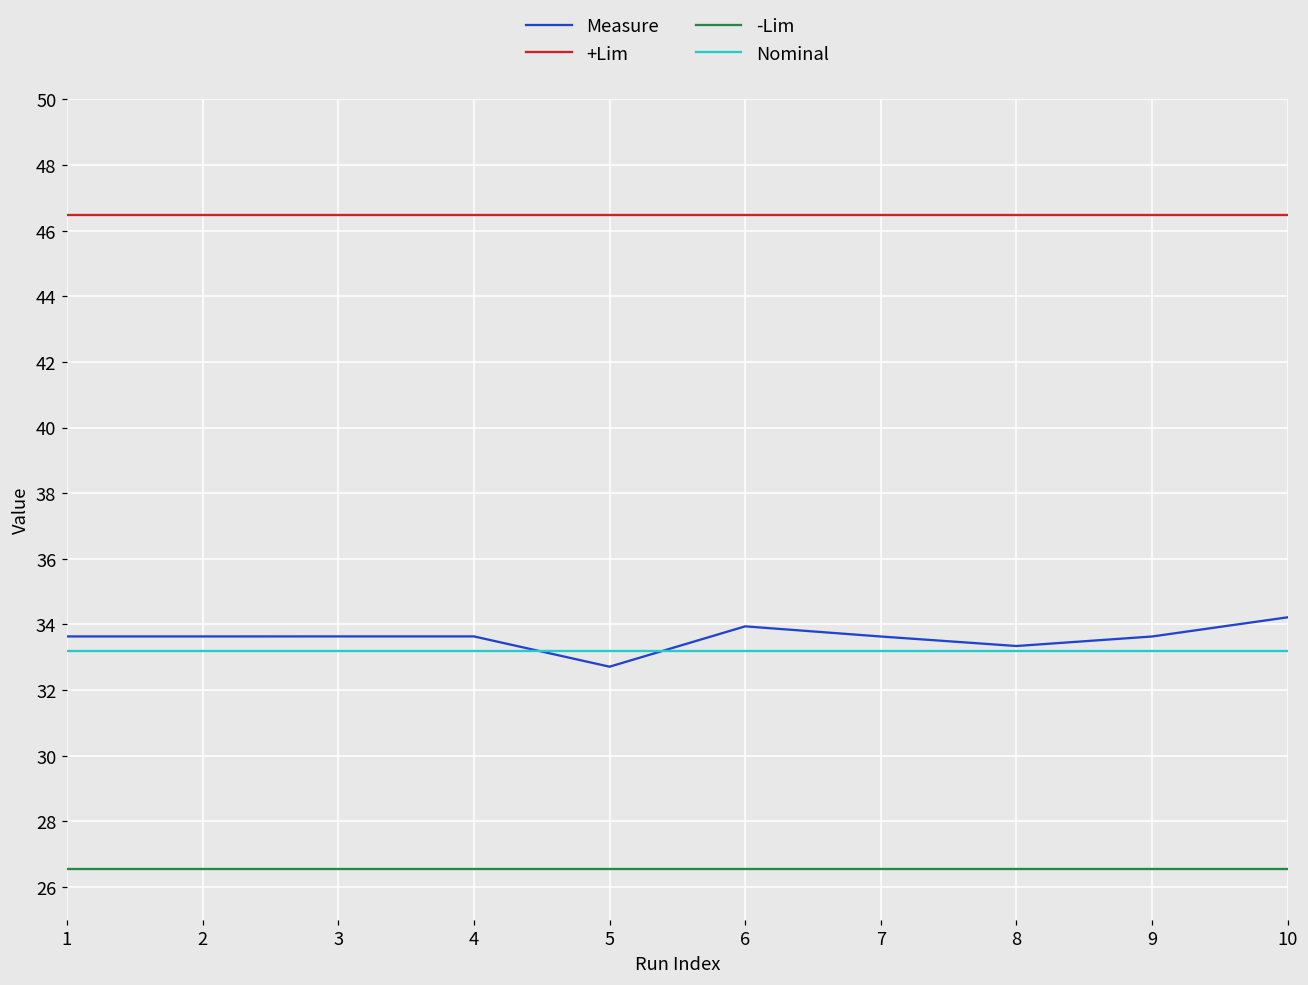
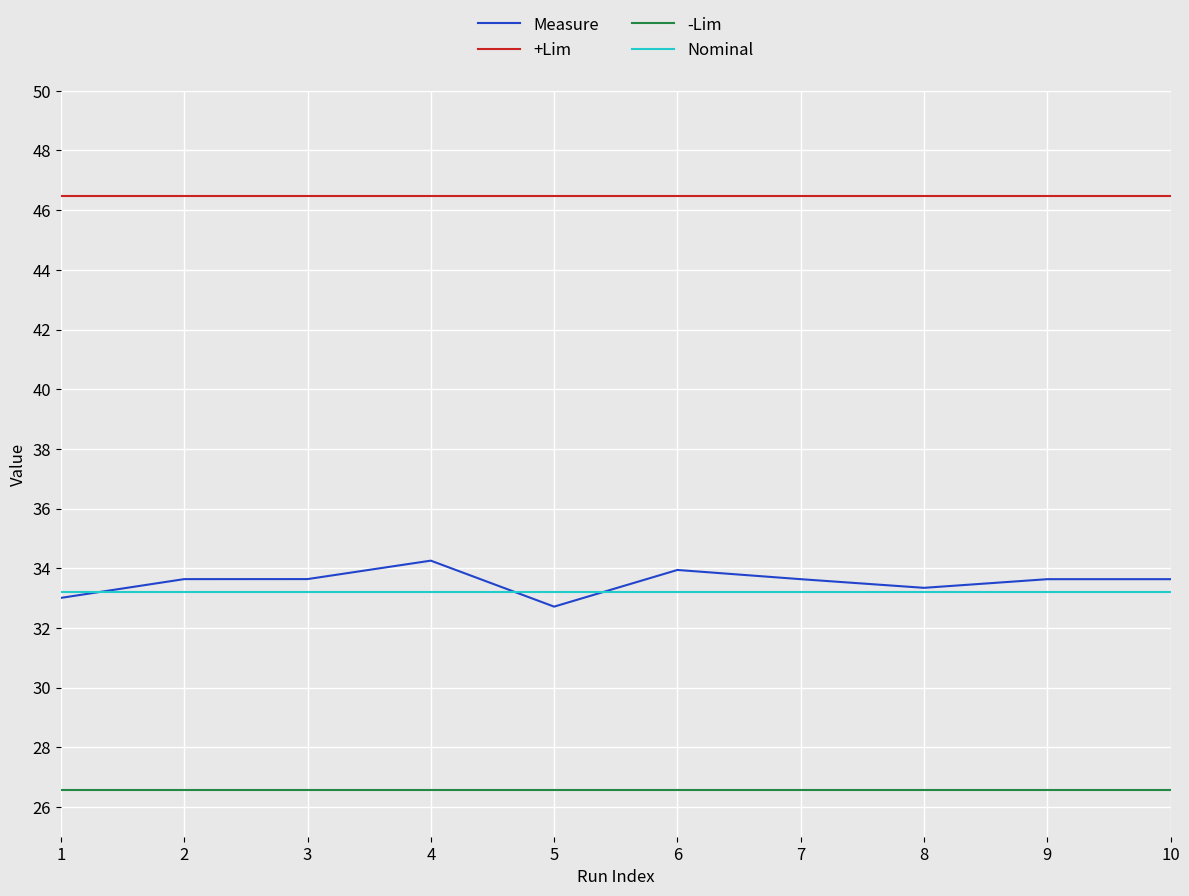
Measure, 1: 33.6 -> 33.0
Measure, 4: 33.6 -> 34.3
Measure, 10: 34.2 -> 33.6
